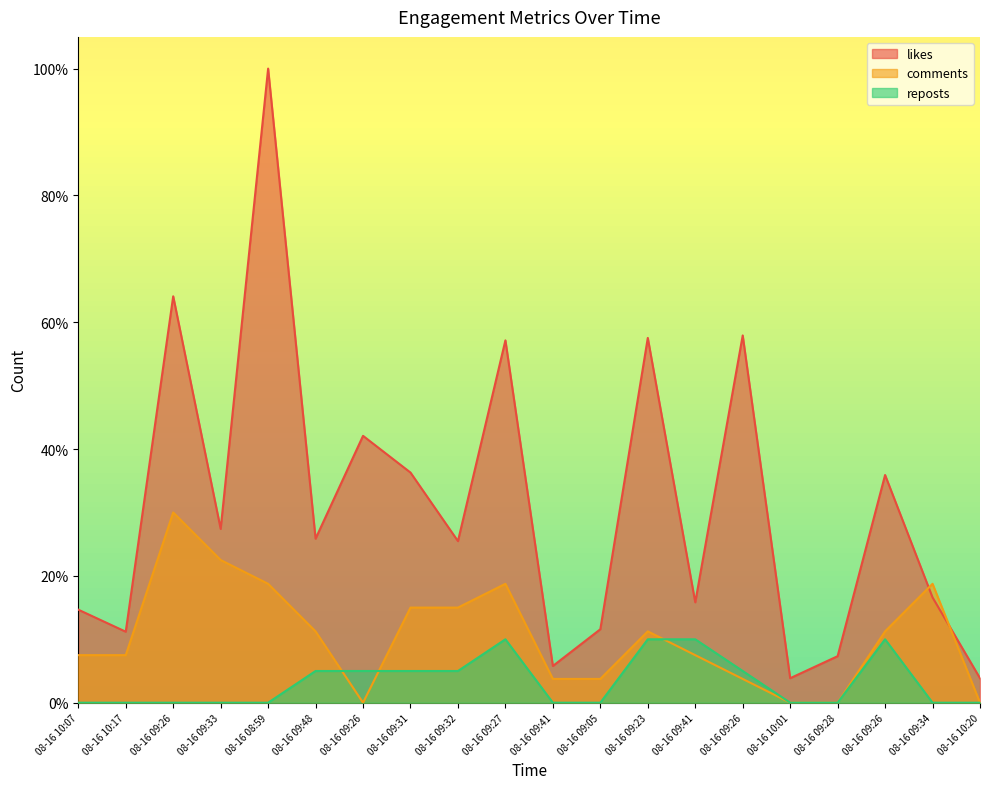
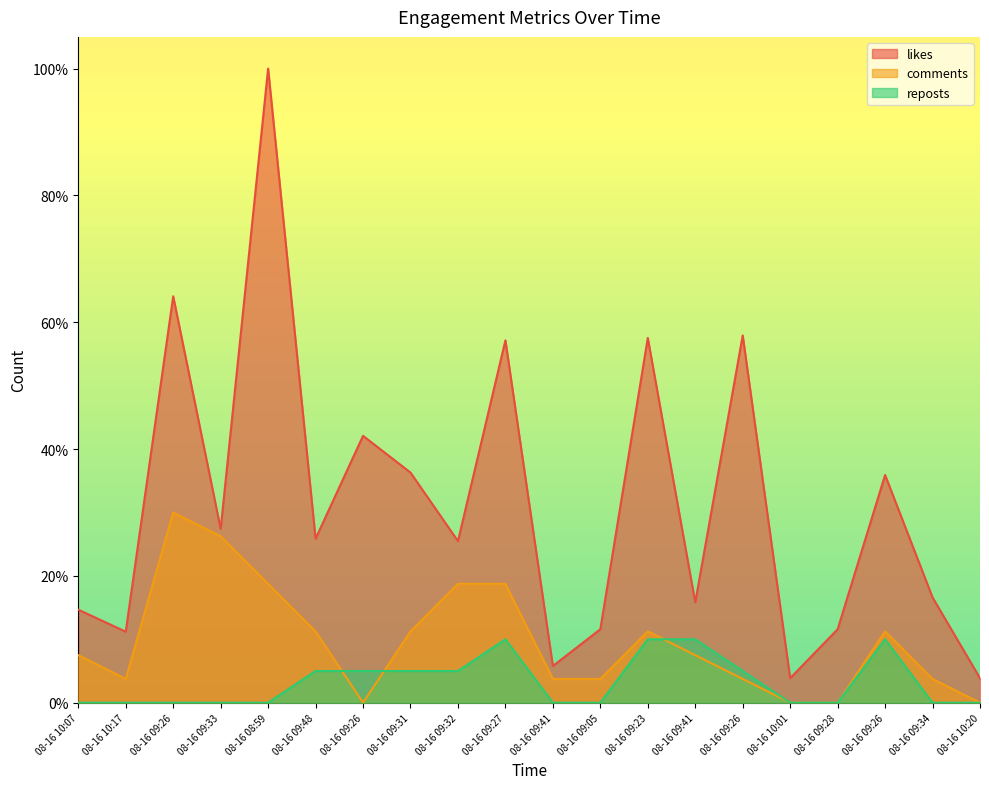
comments, 08-16 10:17: 8% -> 4%
comments, 08-16 09:33: 23% -> 26%
comments, 08-16 09:31: 15% -> 11%
comments, 08-16 09:32: 15% -> 19%
likes, 08-16 09:28: 7% -> 12%
comments, 08-16 09:34: 19% -> 4%
